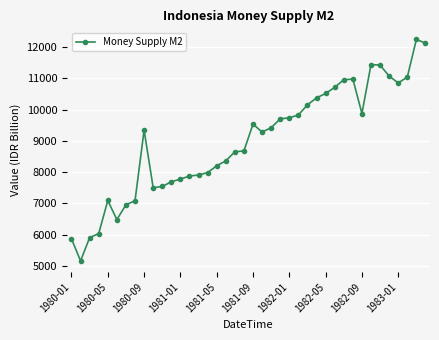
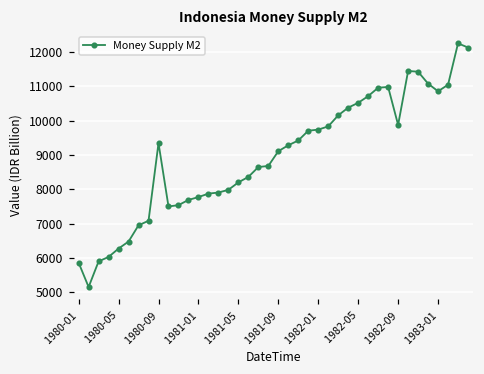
1980-05: 7100 -> 6300
1981-09: 9500 -> 9100
